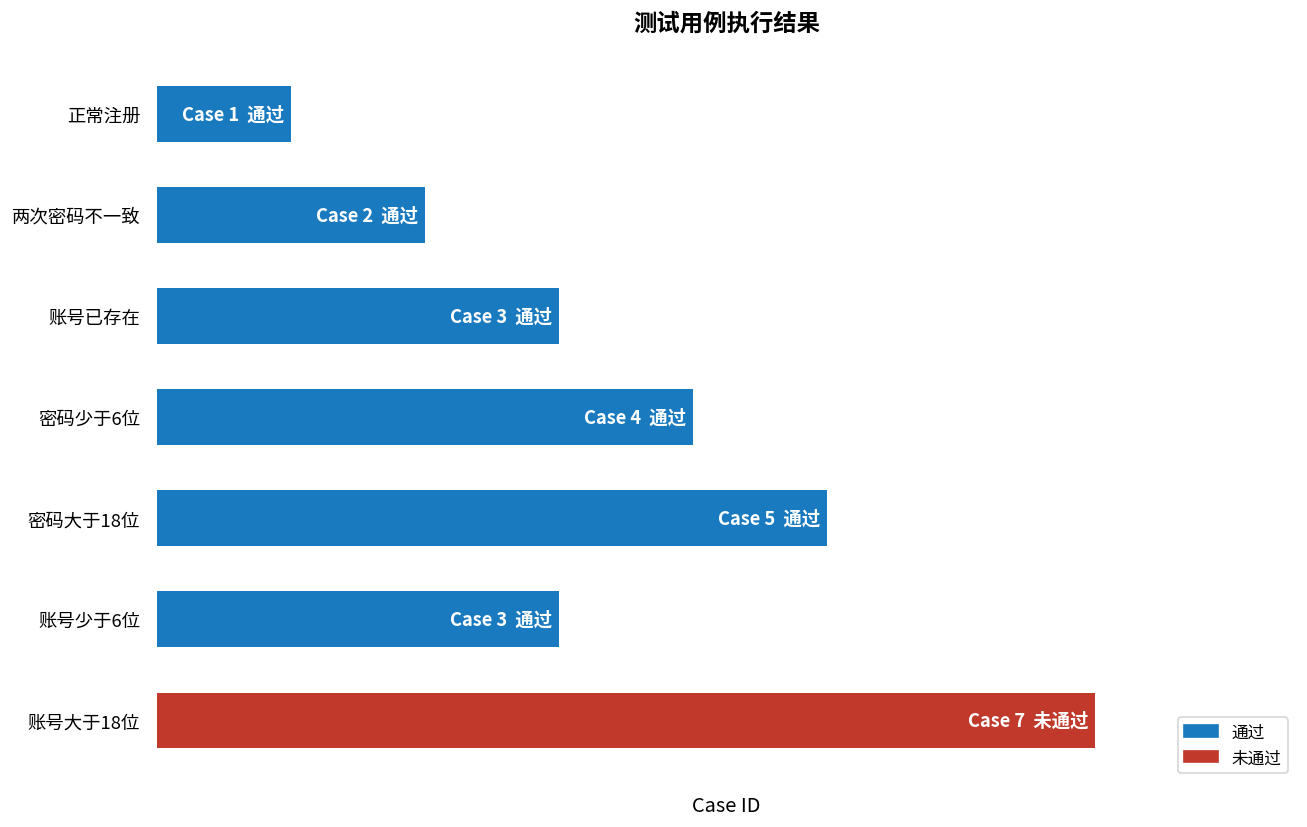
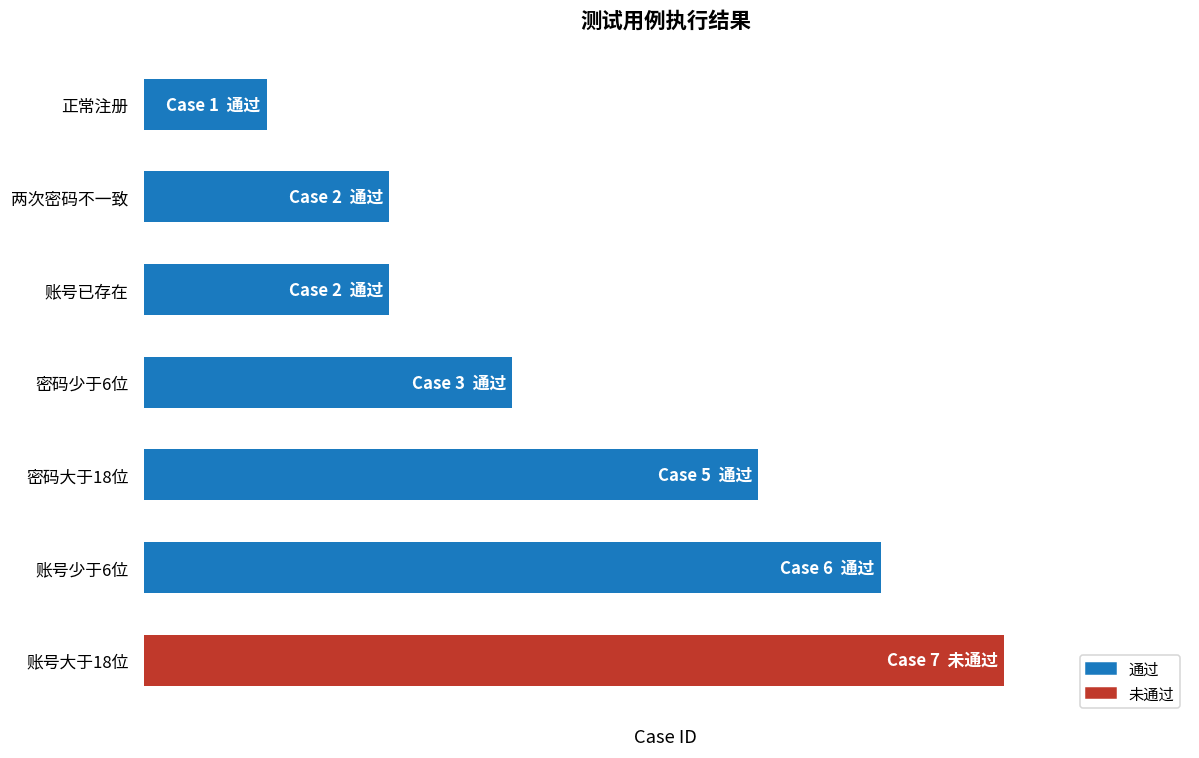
账号已存在: 3 -> 2
密码少于6位: 4 -> 3
账号少于6位: 3 -> 6
